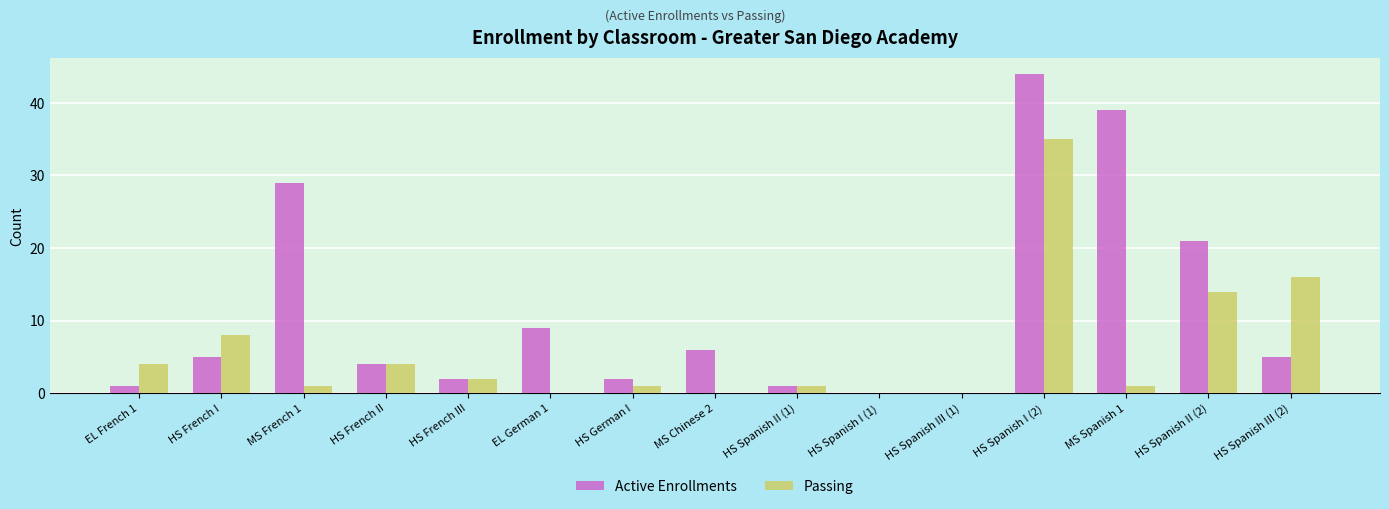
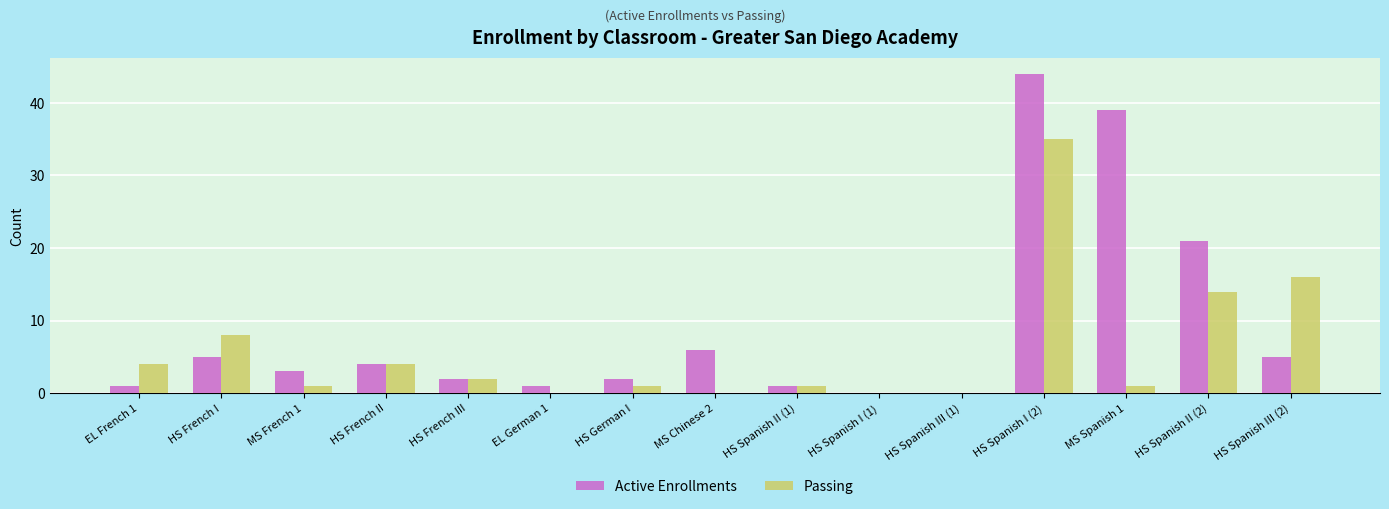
Active Enrollments, MS French 1: 29 -> 3
Active Enrollments, EL German 1: 9 -> 1
